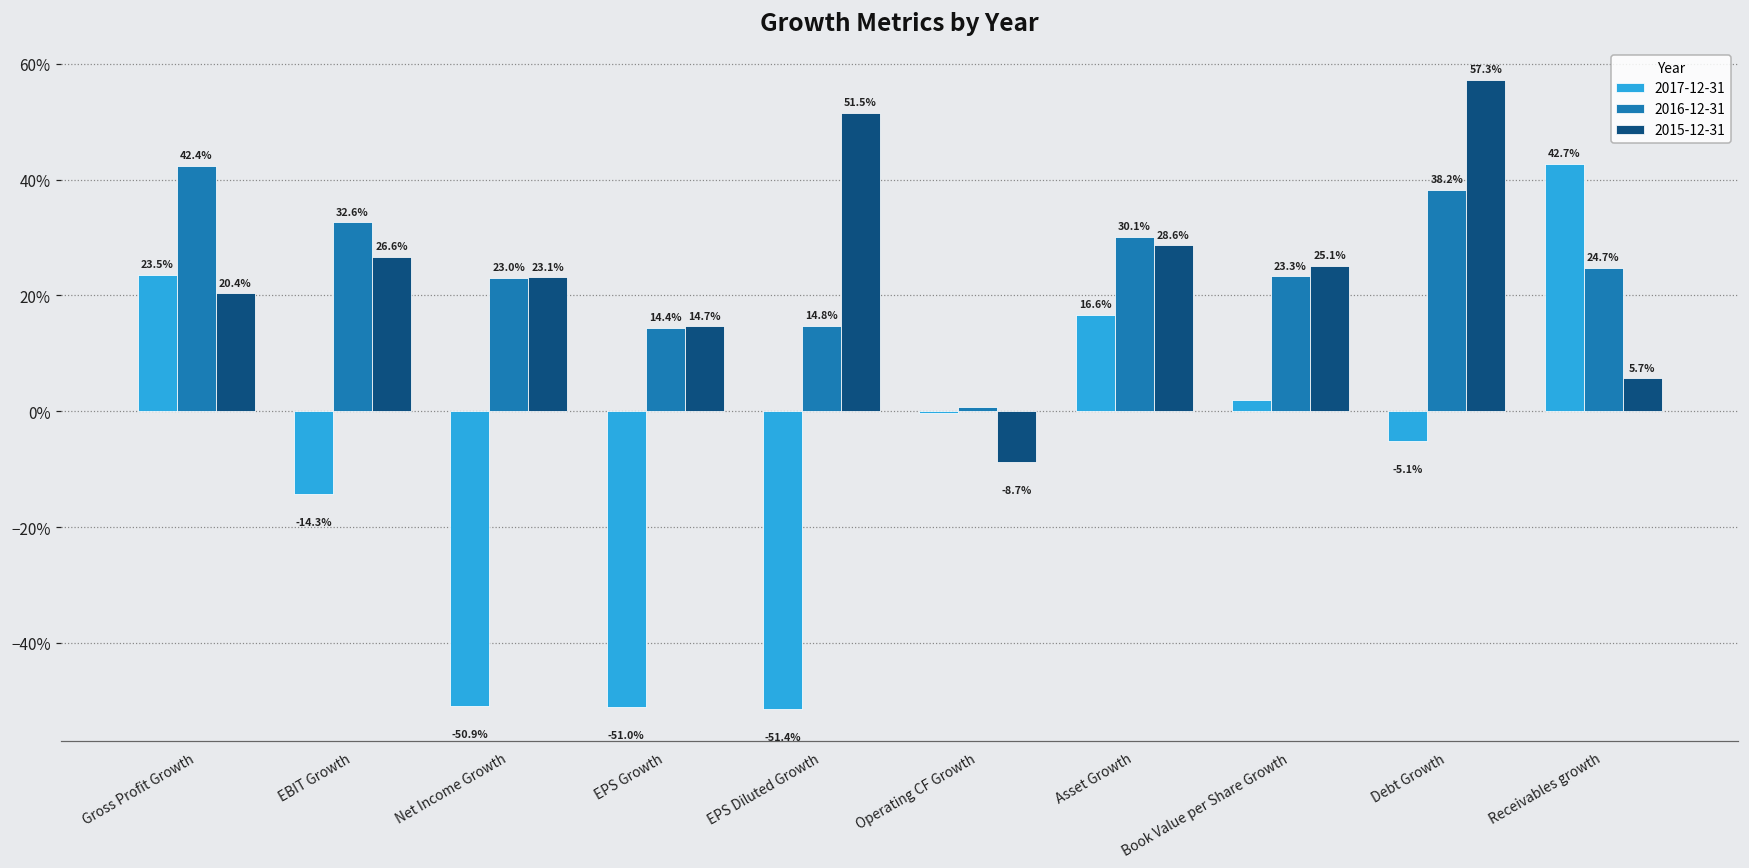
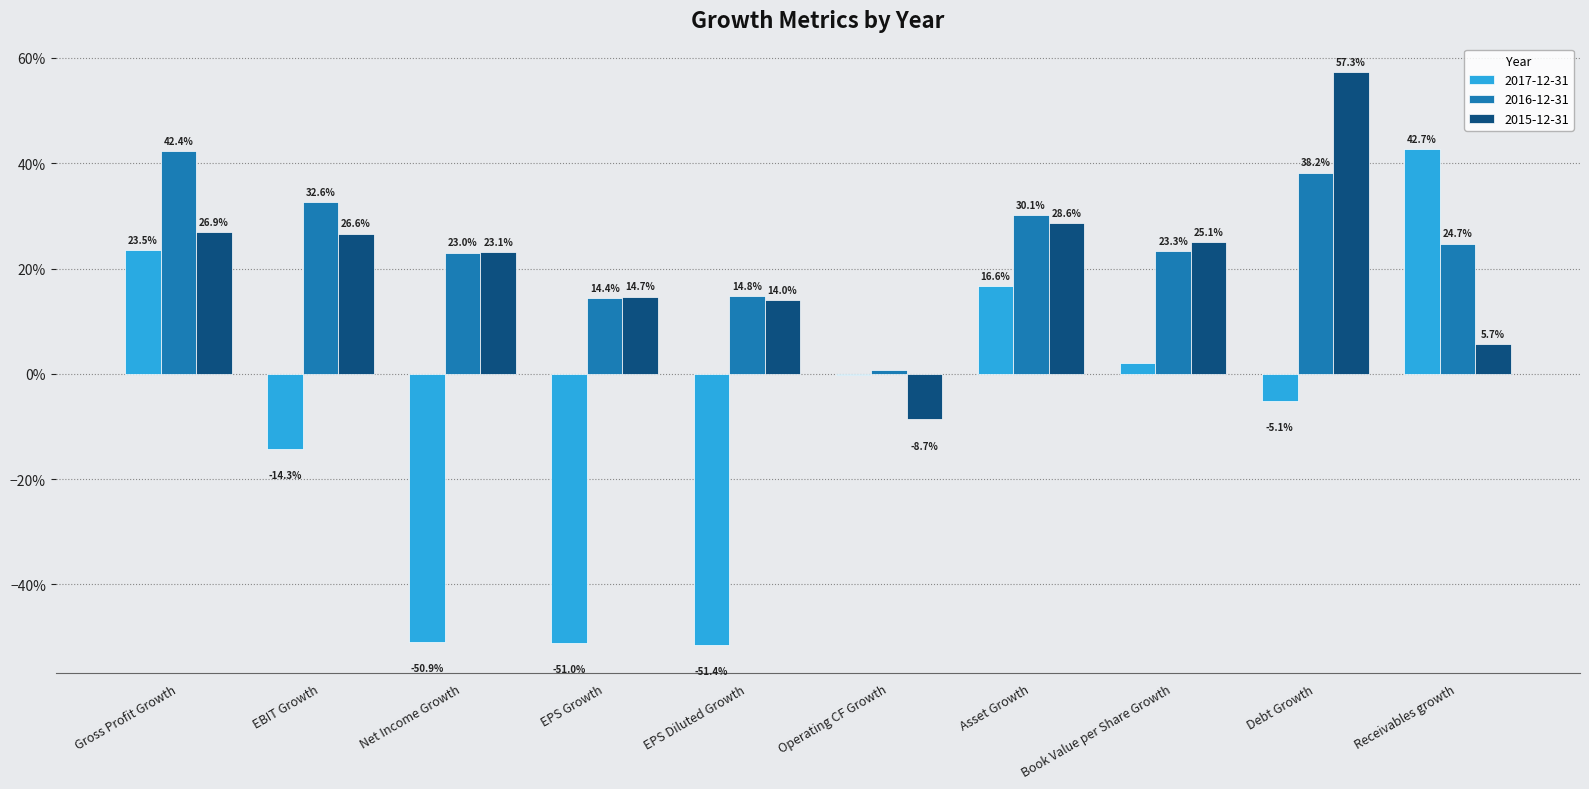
2015-12-31, Gross Profit Growth: 20.4% -> 26.9%
2015-12-31, EPS Diluted Growth: 51.5% -> 14.0%
